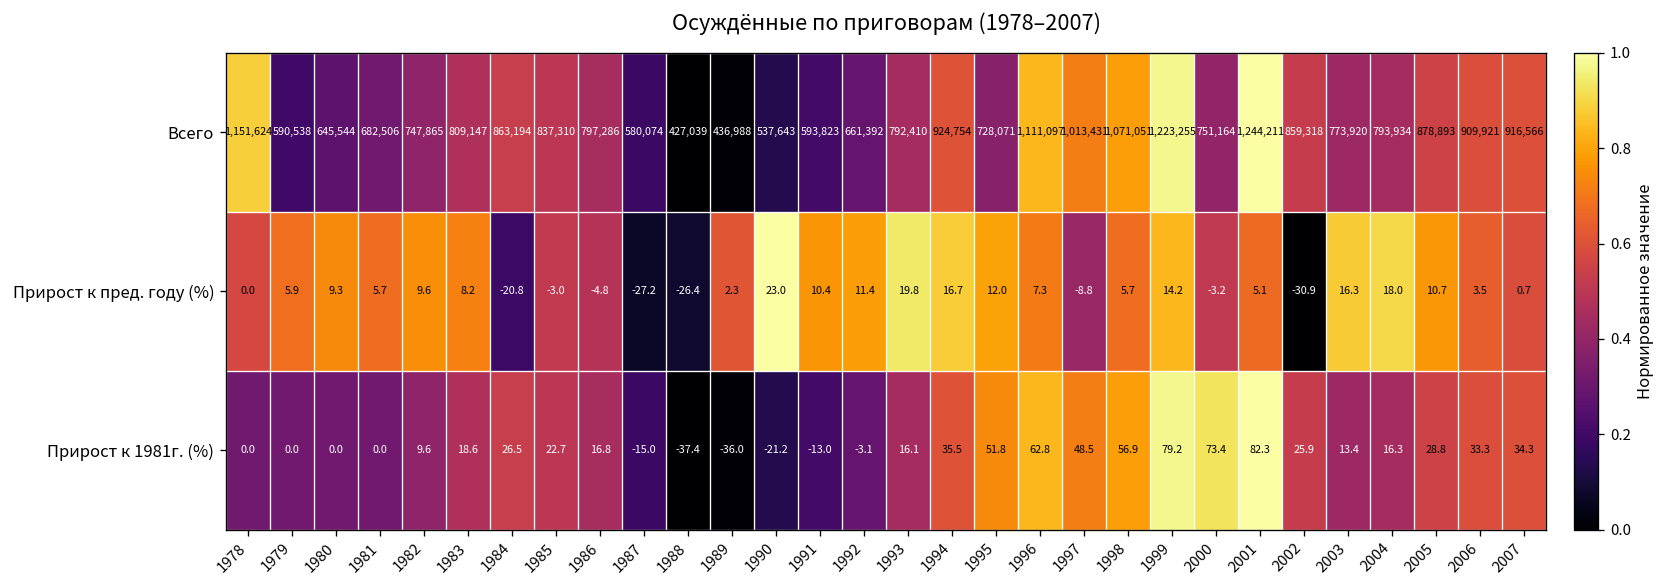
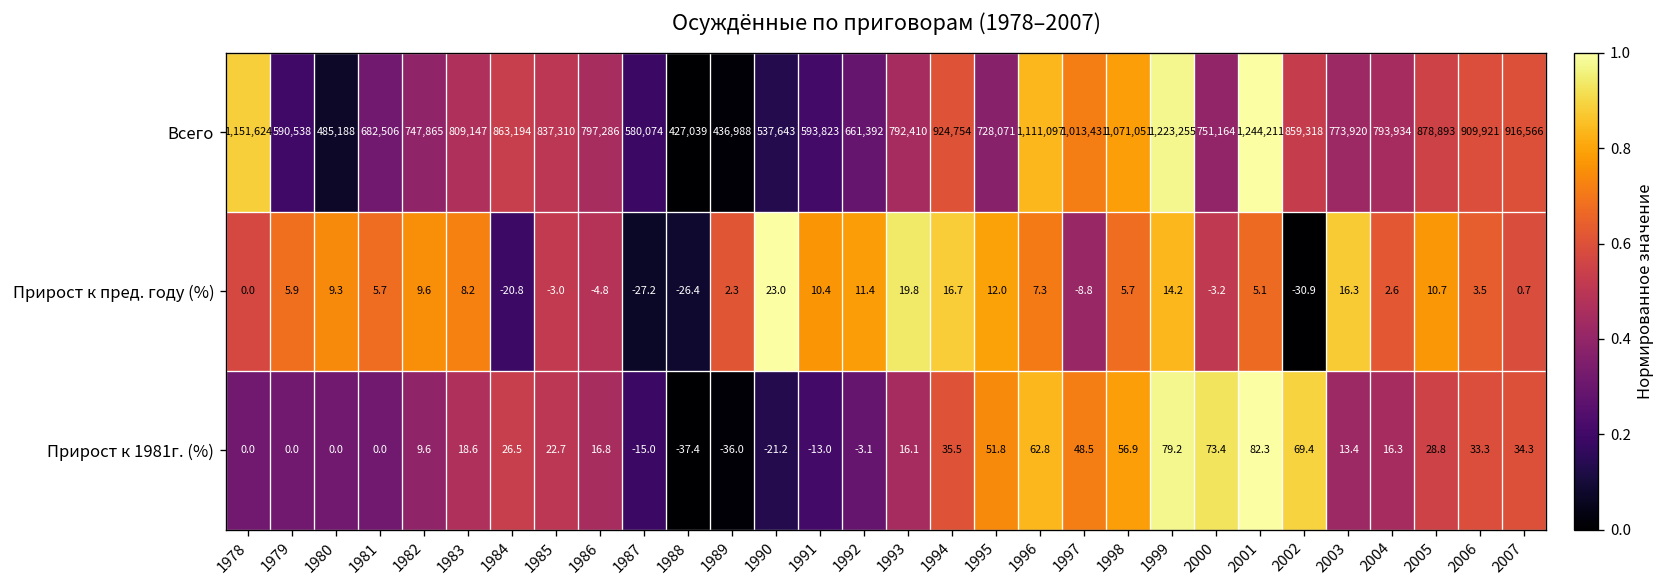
Всего, 1980: 645,544 -> 485,188
Прирост к пред. году (%), 2004: 18.0 -> 2.6
Прирост к 1981г. (%), 2002: 25.9 -> 69.4
